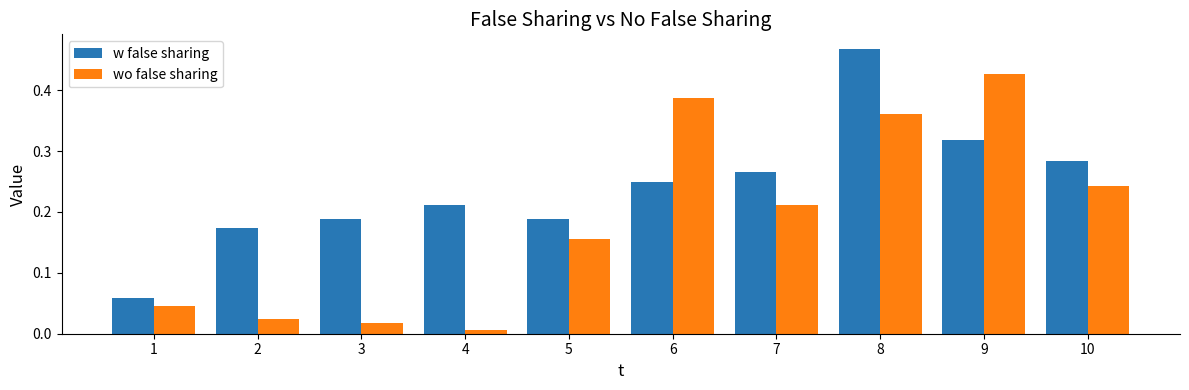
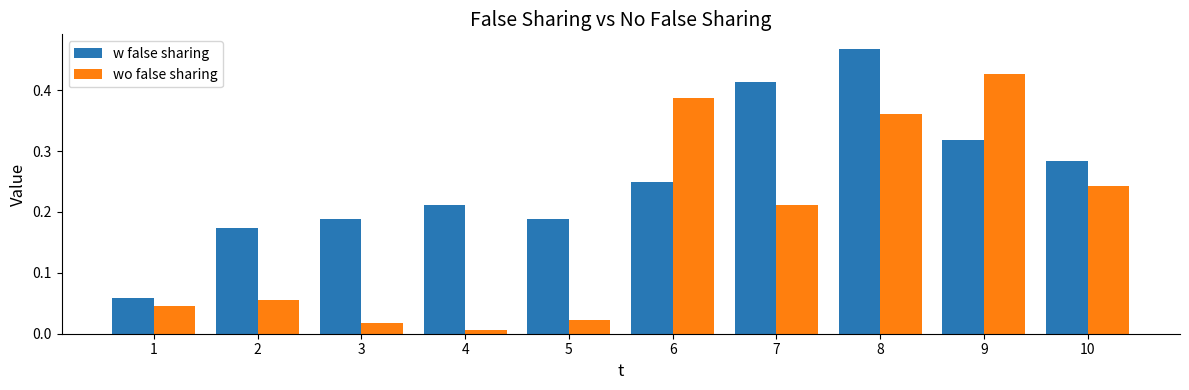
wo false sharing, 2: 0.02 -> 0.06
wo false sharing, 5: 0.16 -> 0.02
w false sharing, 7: 0.27 -> 0.41
